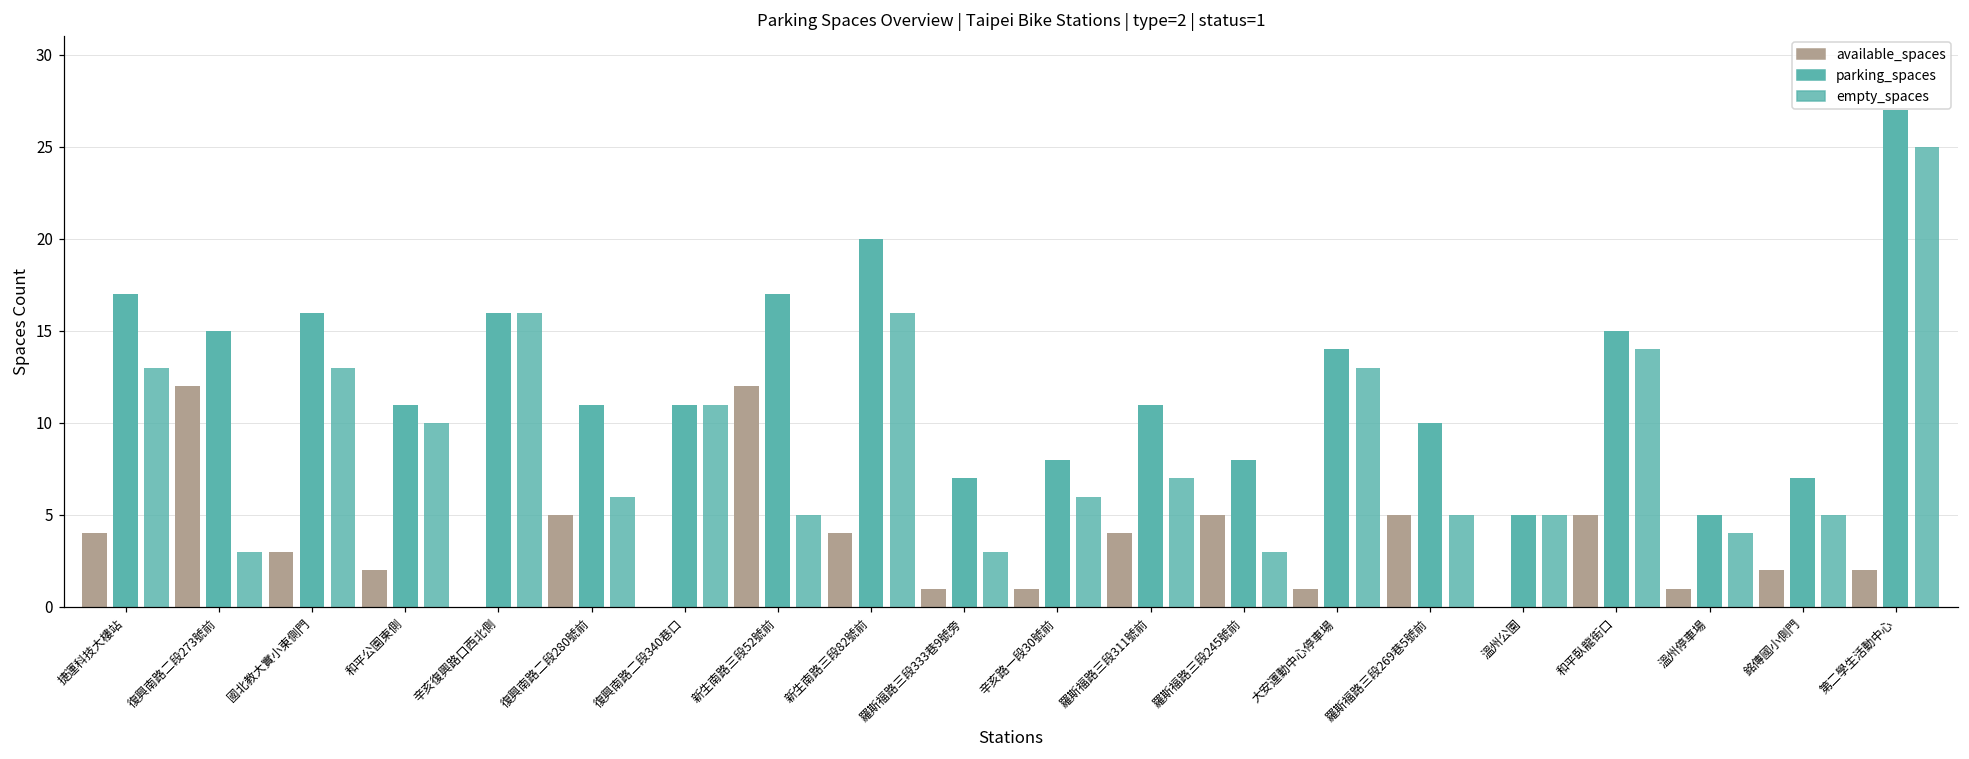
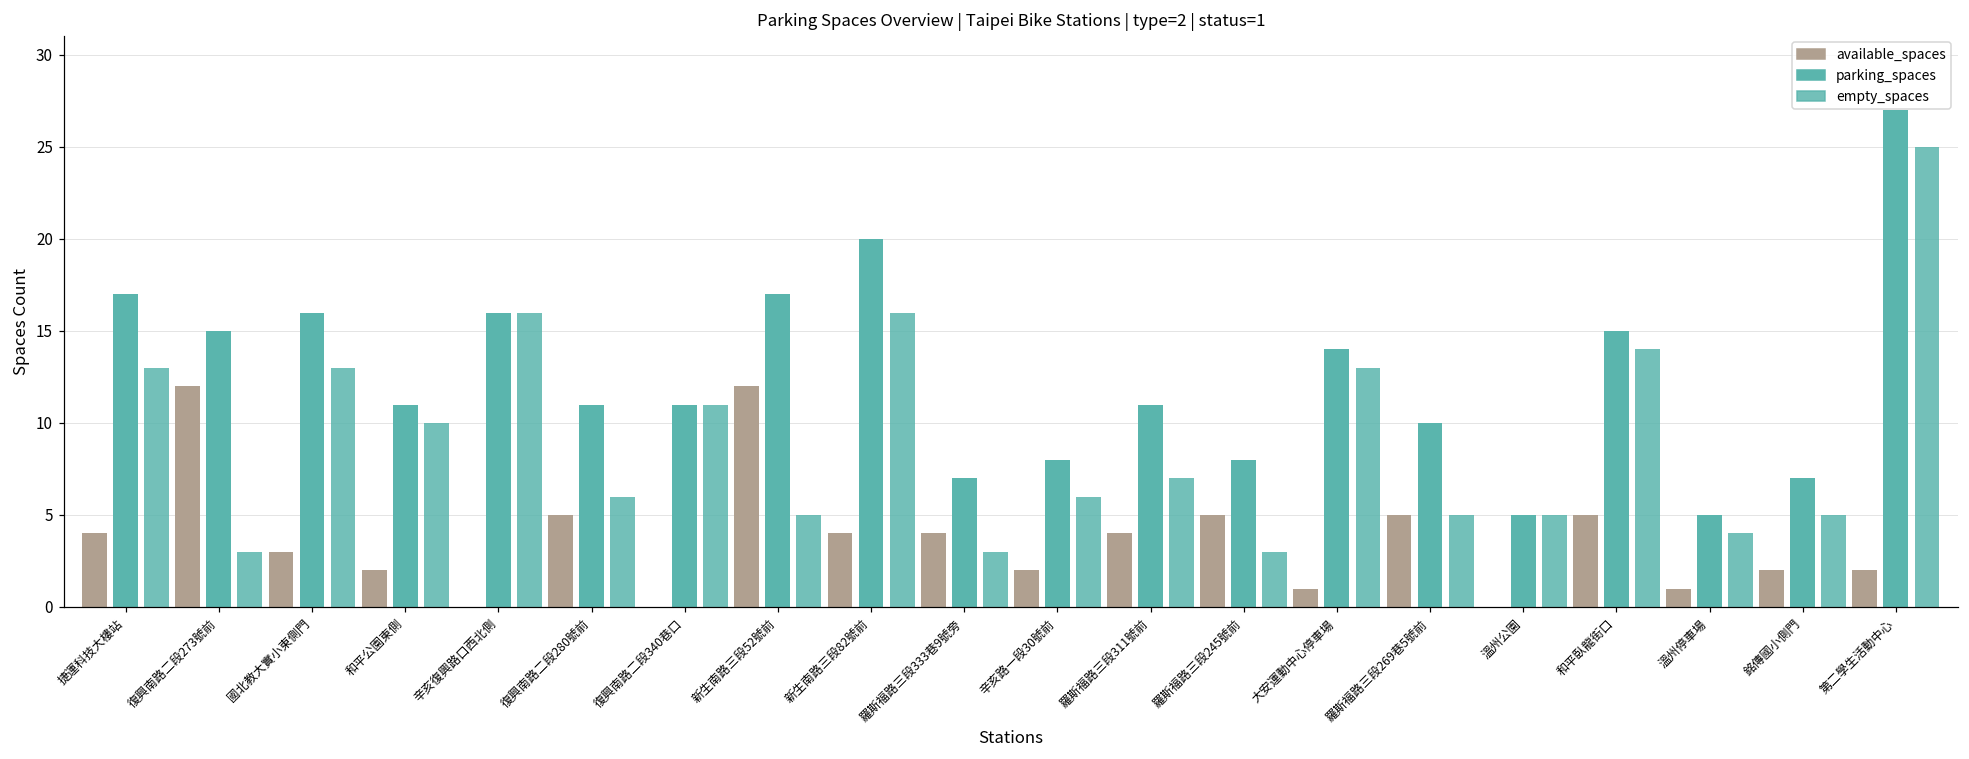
available_spaces, 羅斯福路三段333巷9號旁: 1 -> 4
available_spaces, 辛亥路一段30號前: 1 -> 2
